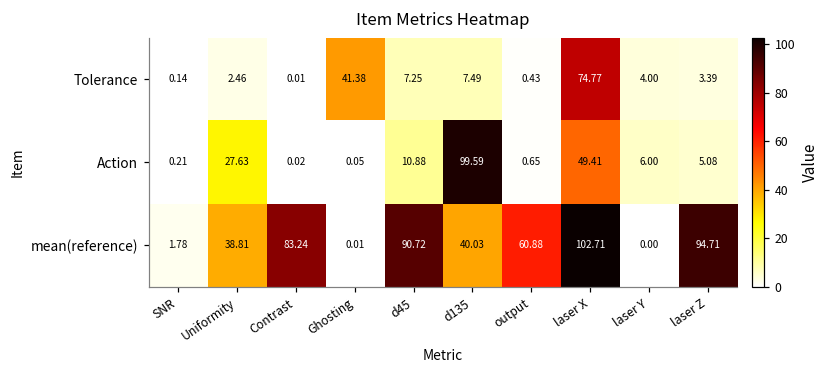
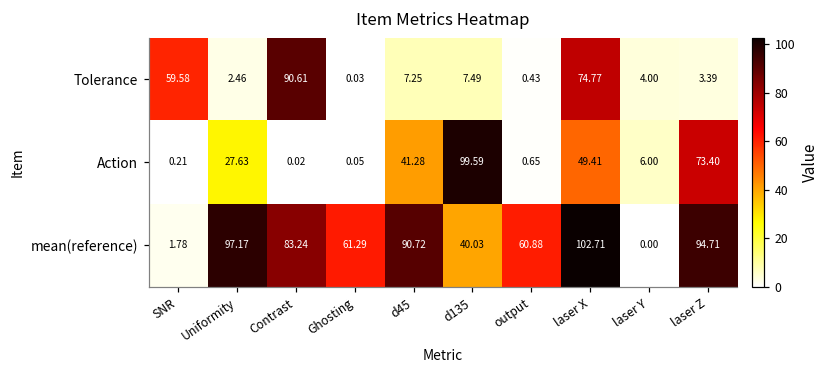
Tolerance, SNR: 0.14 -> 59.58
Tolerance, Contrast: 0.01 -> 90.61
Tolerance, Ghosting: 41.38 -> 0.03
Action, d45: 10.88 -> 41.28
Action, laser Z: 5.08 -> 73.40
mean(reference), Uniformity: 38.81 -> 97.17
mean(reference), Ghosting: 0.01 -> 61.29
